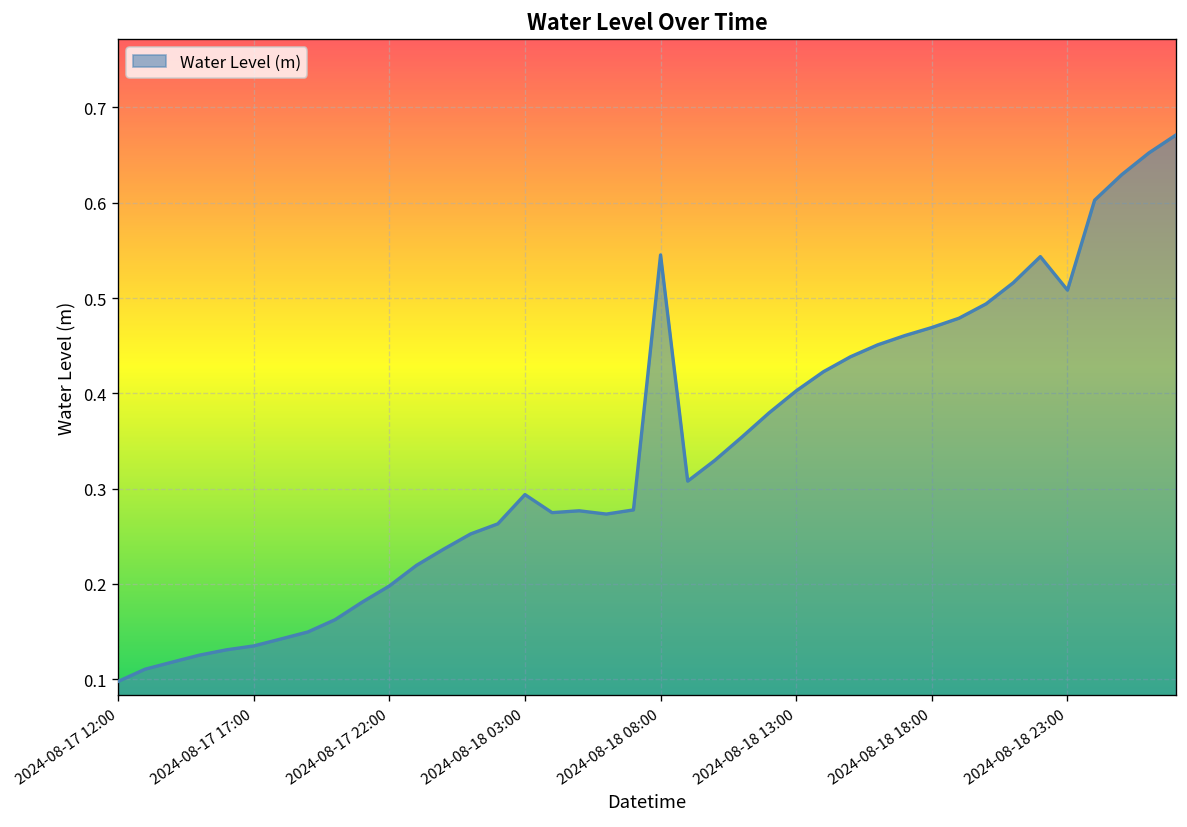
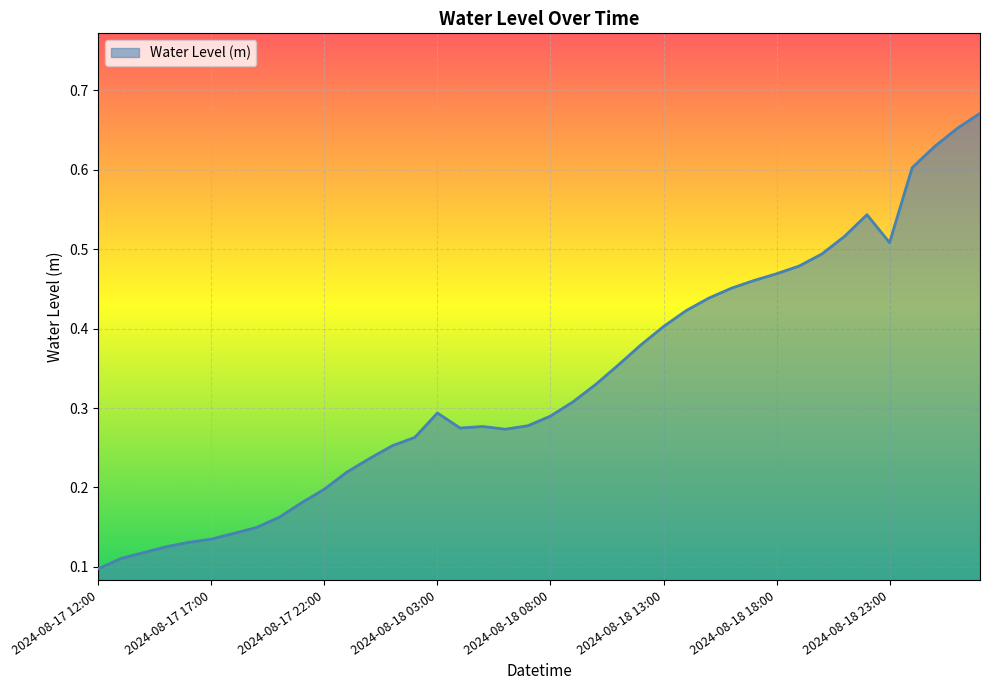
2024-08-18 08:00: 0.55 -> 0.29
